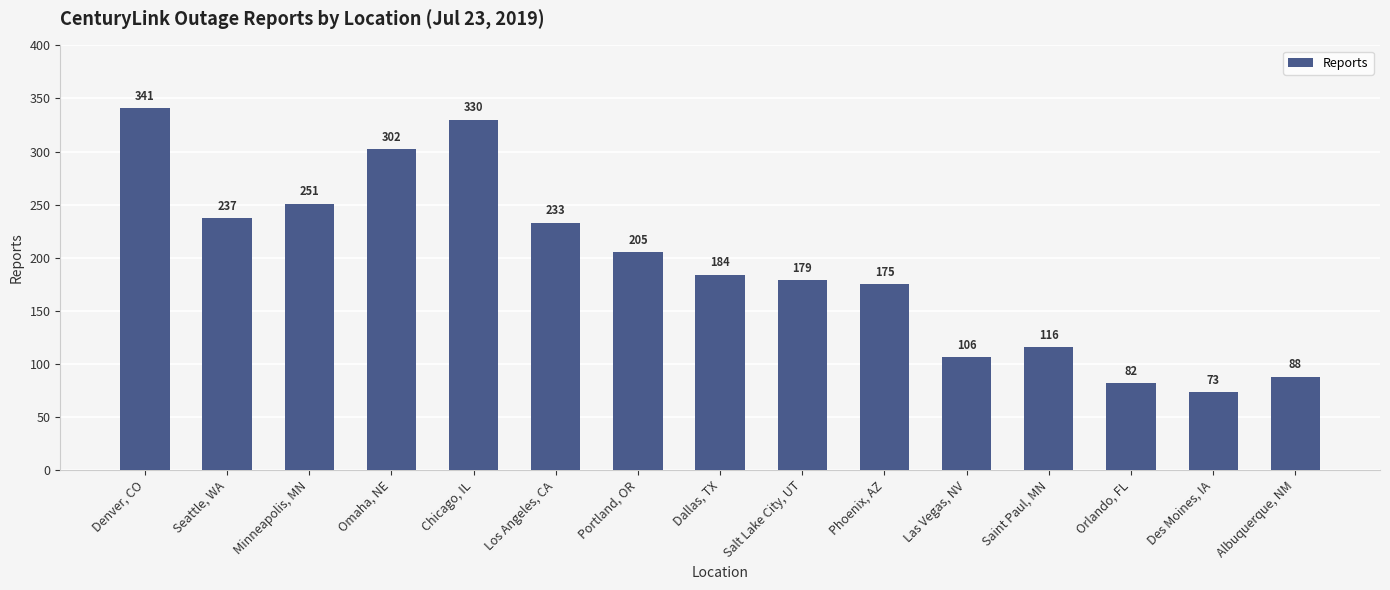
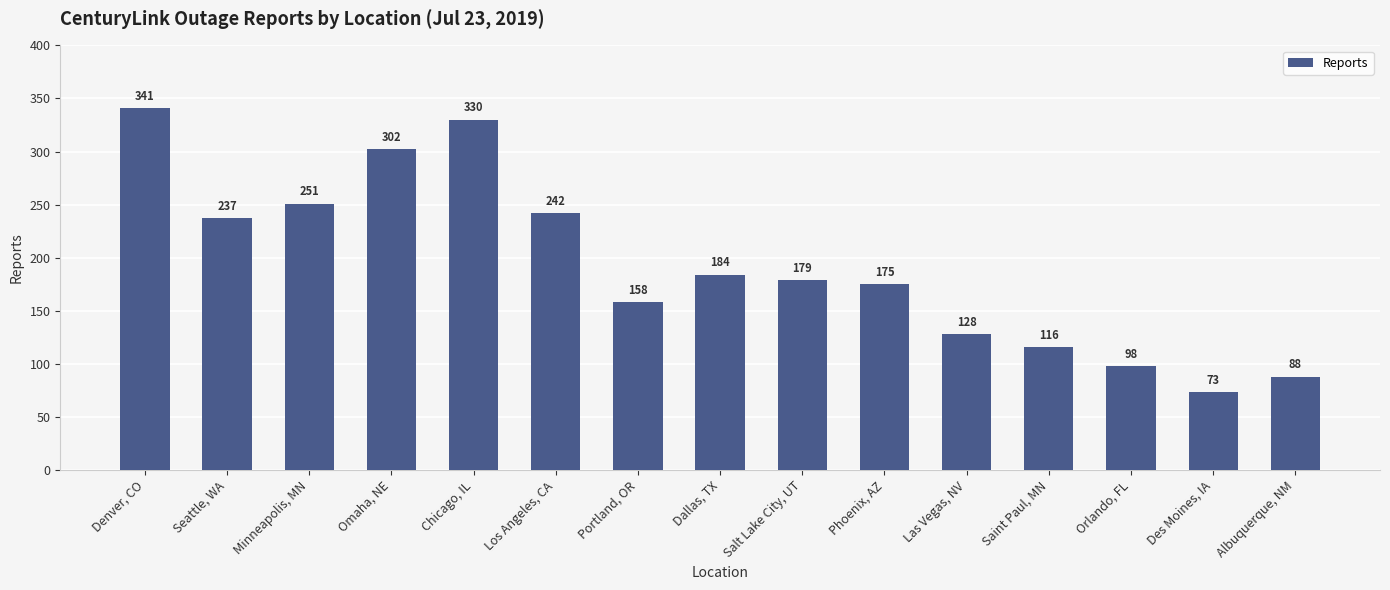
Los Angeles, CA: 233 -> 242
Portland, OR: 205 -> 158
Las Vegas, NV: 106 -> 128
Orlando, FL: 82 -> 98
